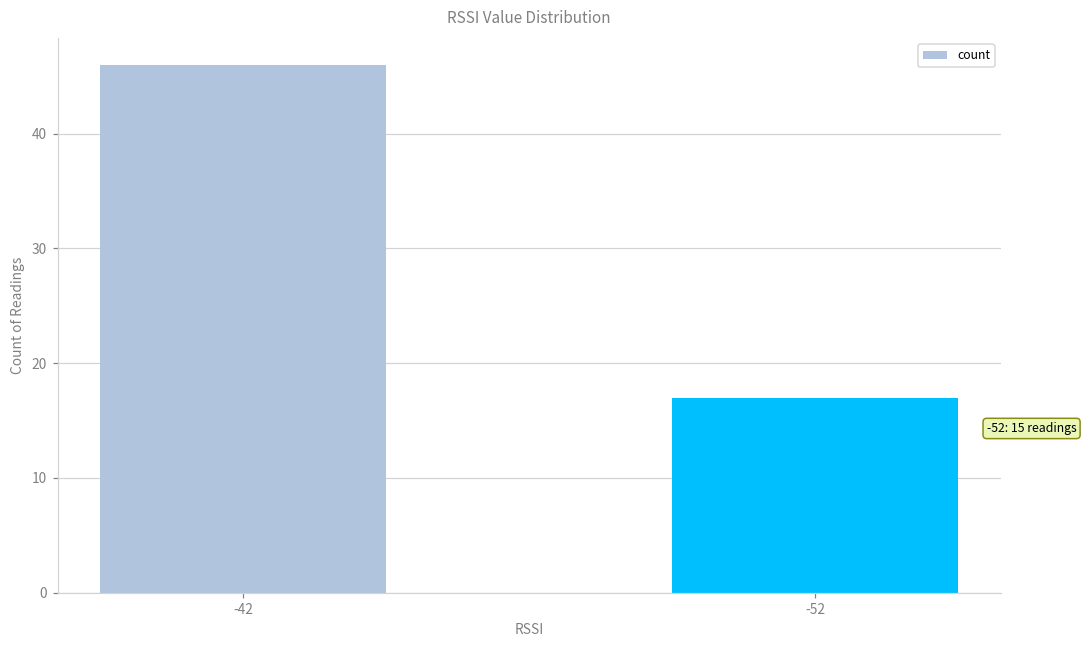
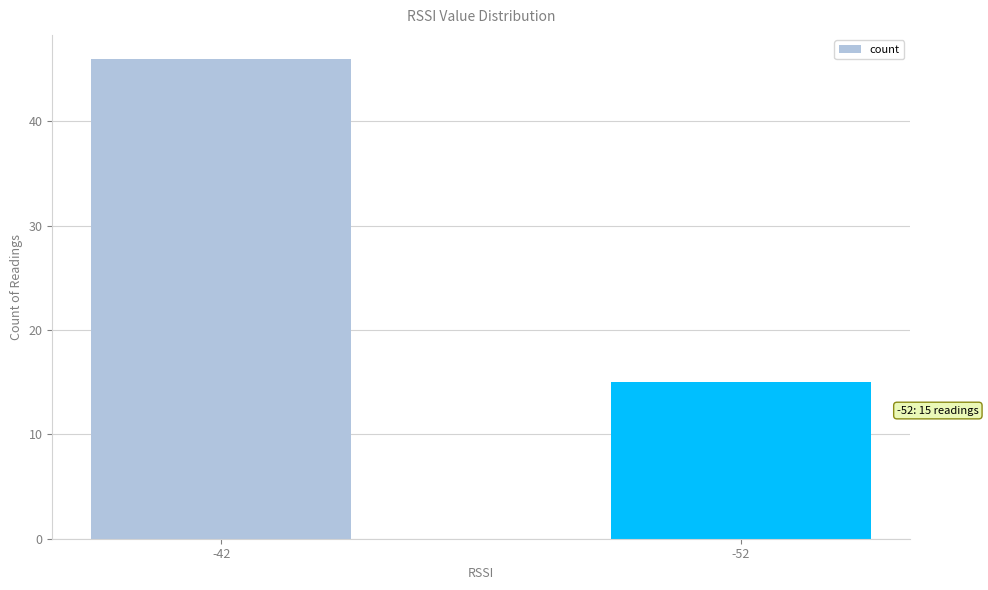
-52: 17 -> 15
